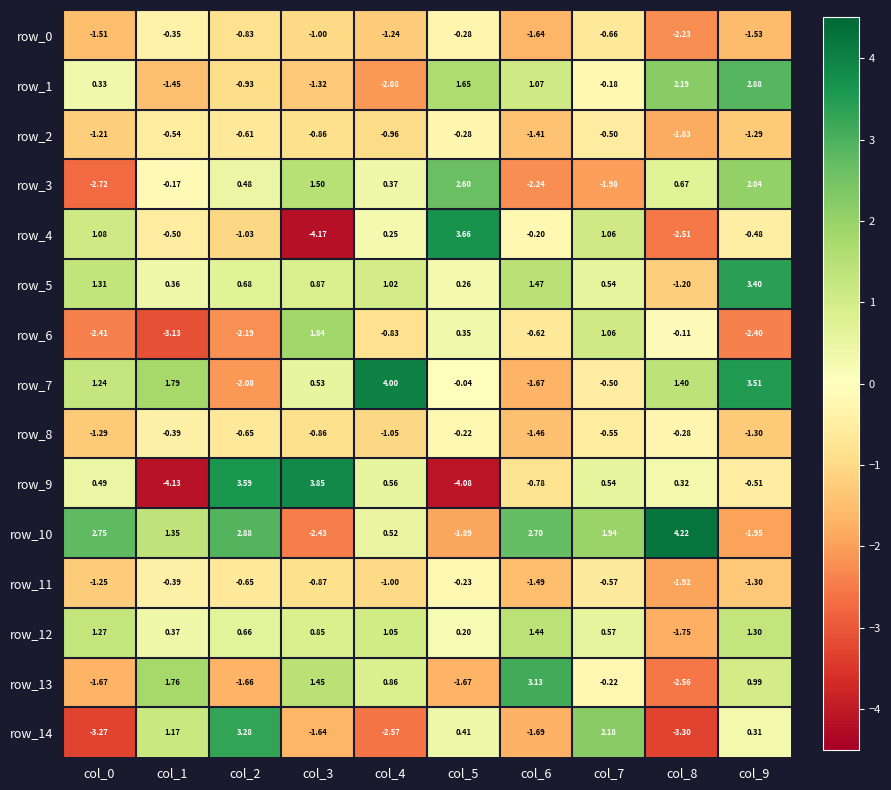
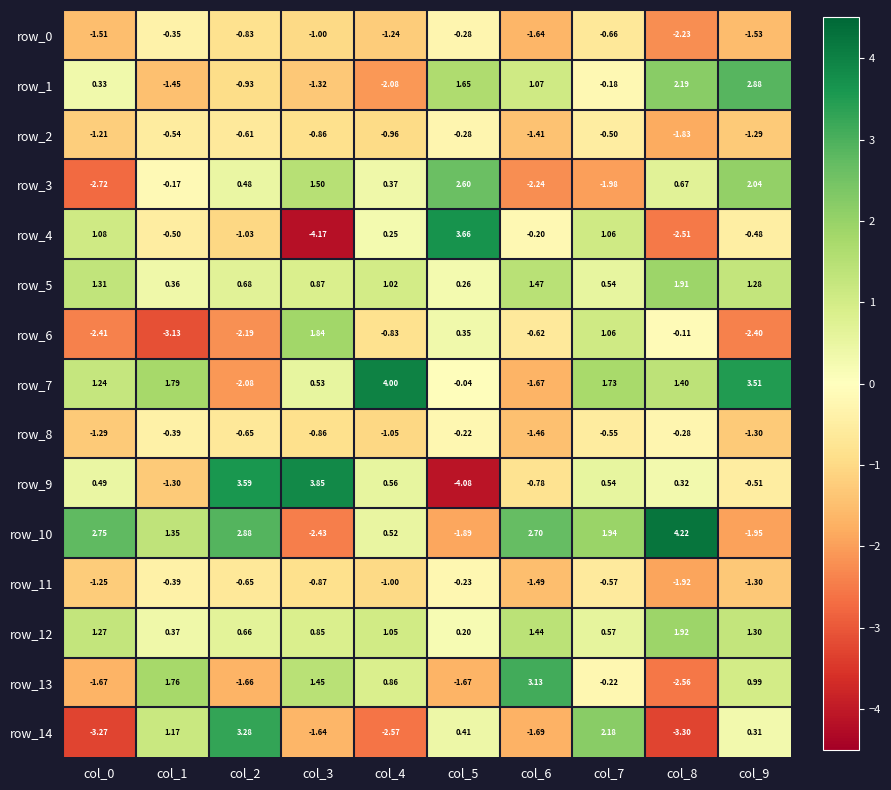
row_5, col_8: -1.20 -> 1.91
row_5, col_9: 3.40 -> 1.28
row_7, col_7: -0.50 -> 1.73
row_9, col_1: -4.13 -> -1.30
row_12, col_8: -1.75 -> 1.92
